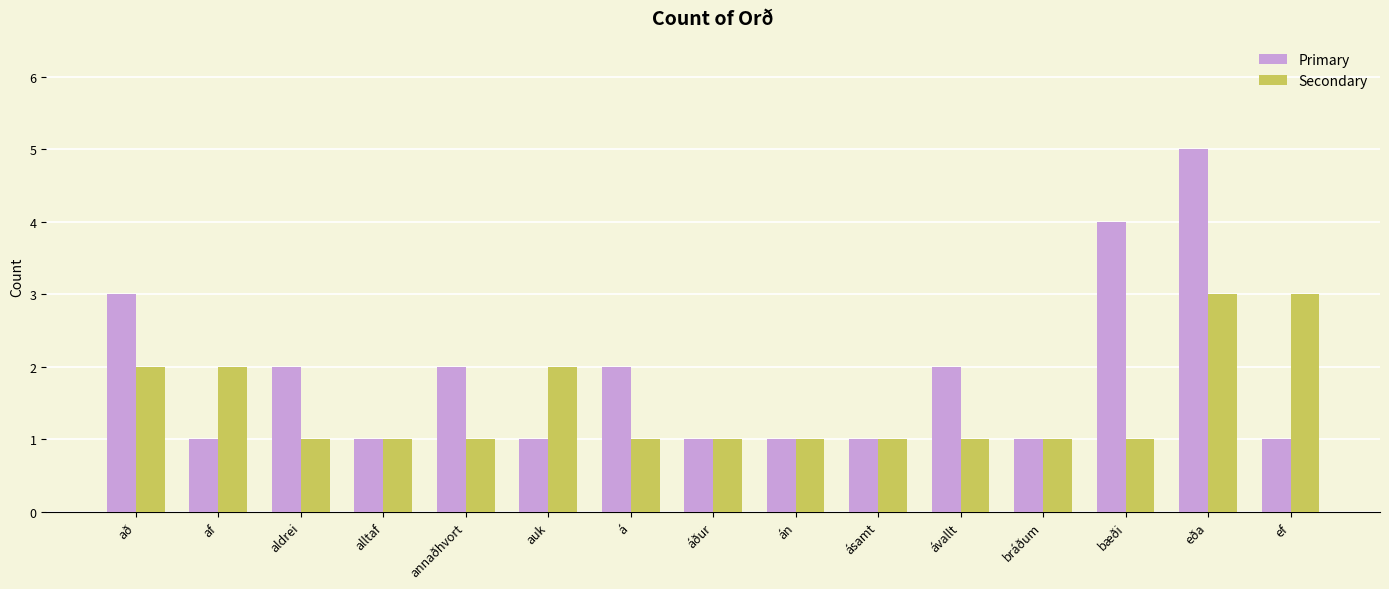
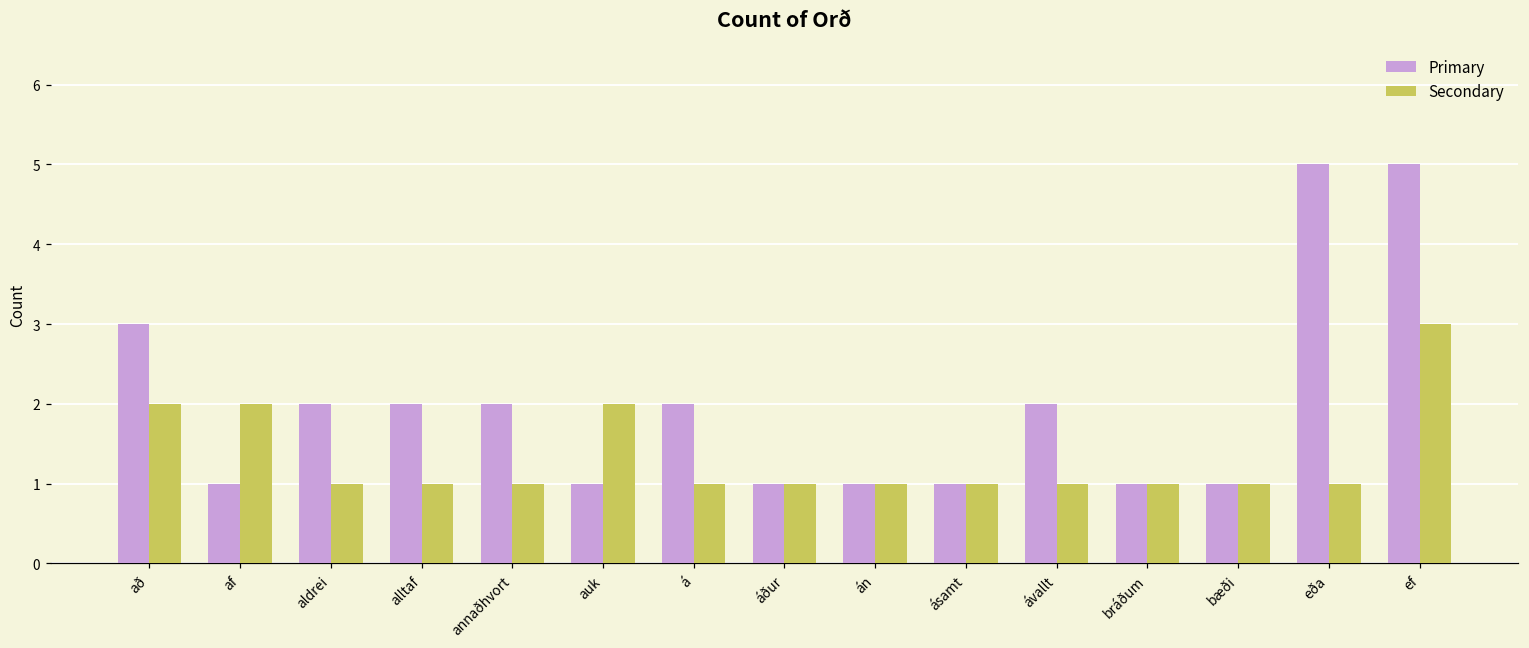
Primary, alltaf: 1 -> 2
Primary, bæði: 4 -> 1
Secondary, eða: 3 -> 1
Primary, ef: 1 -> 5
